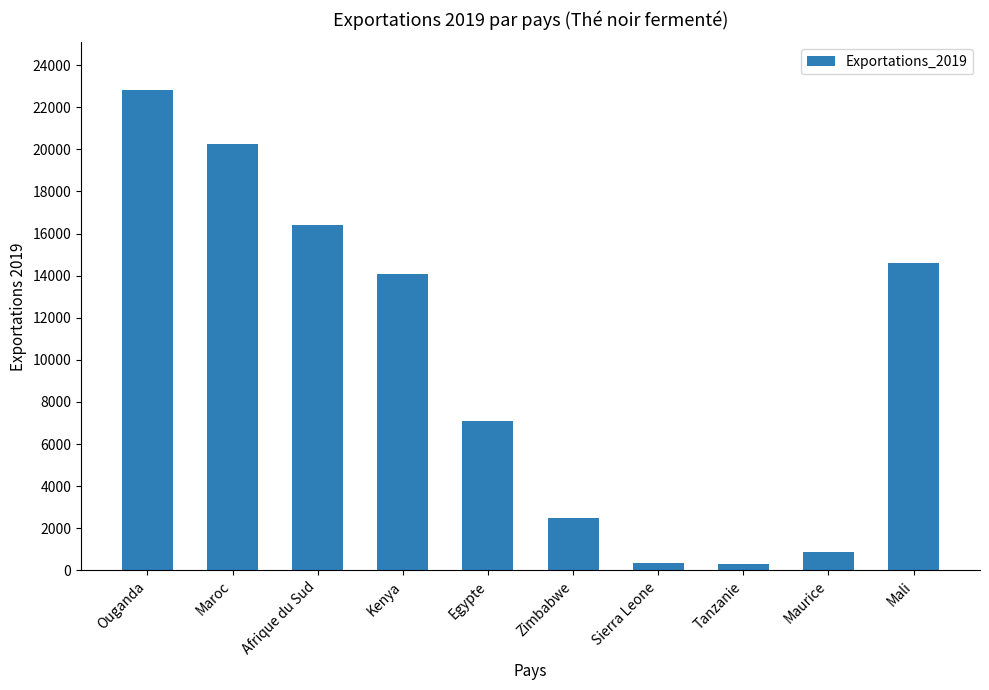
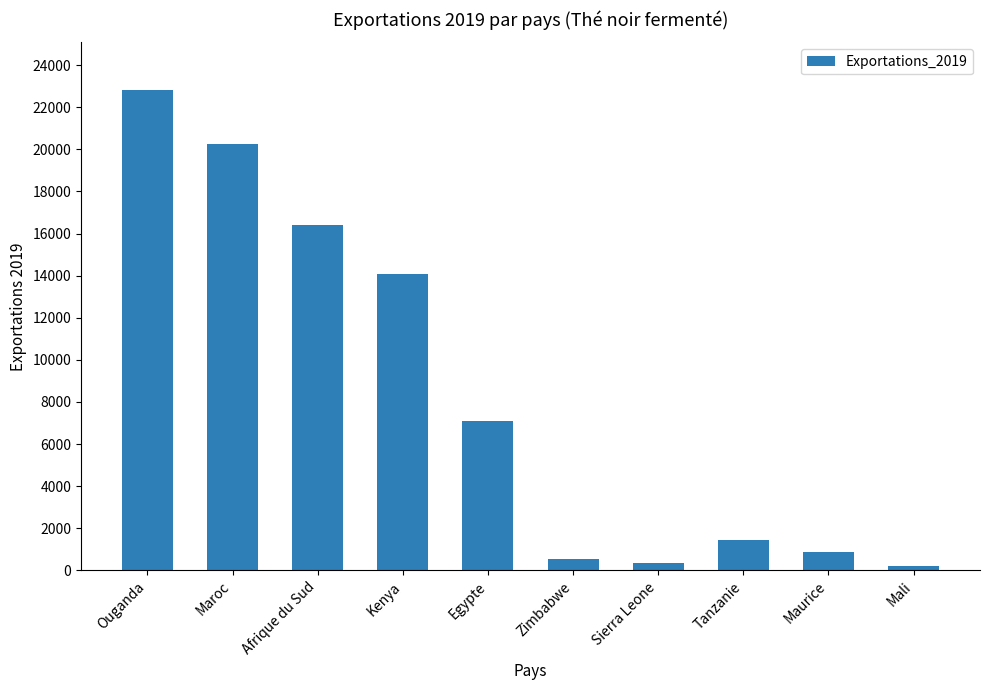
Zimbabwe: 2500 -> 500
Tanzanie: 300 -> 1400
Mali: 14600 -> 200
